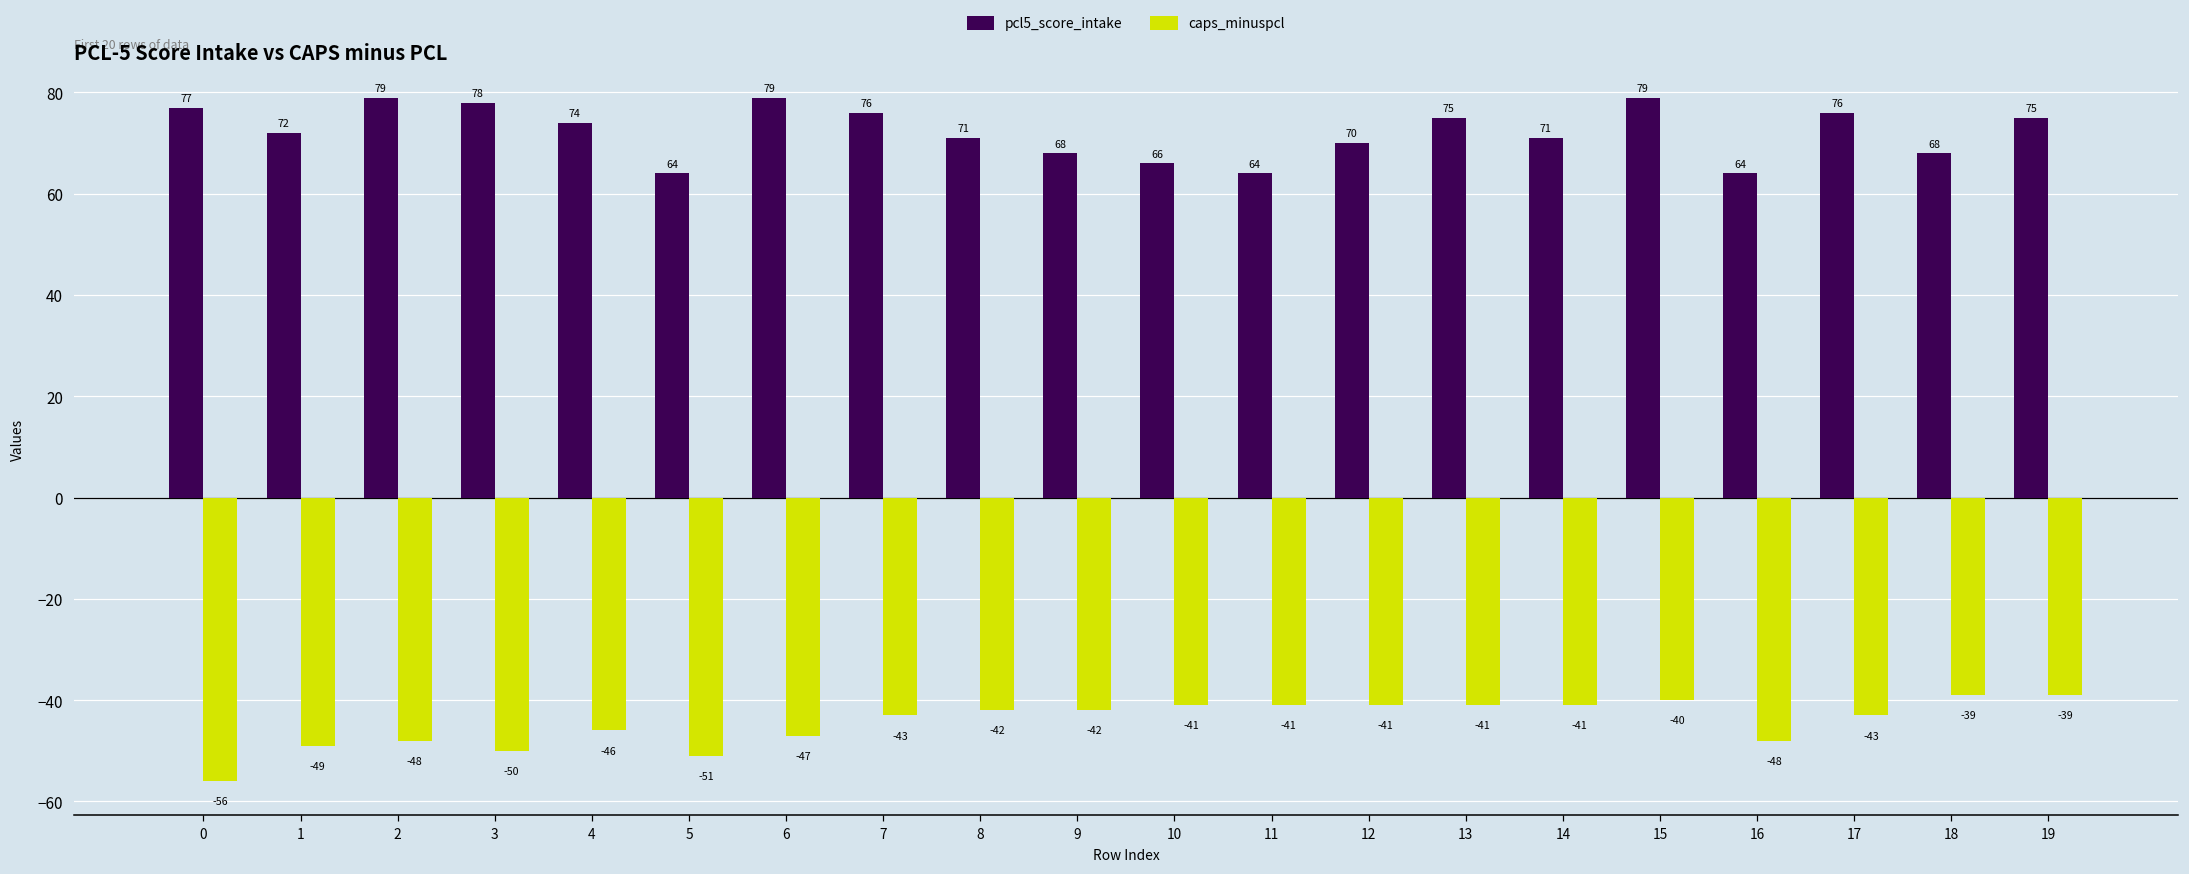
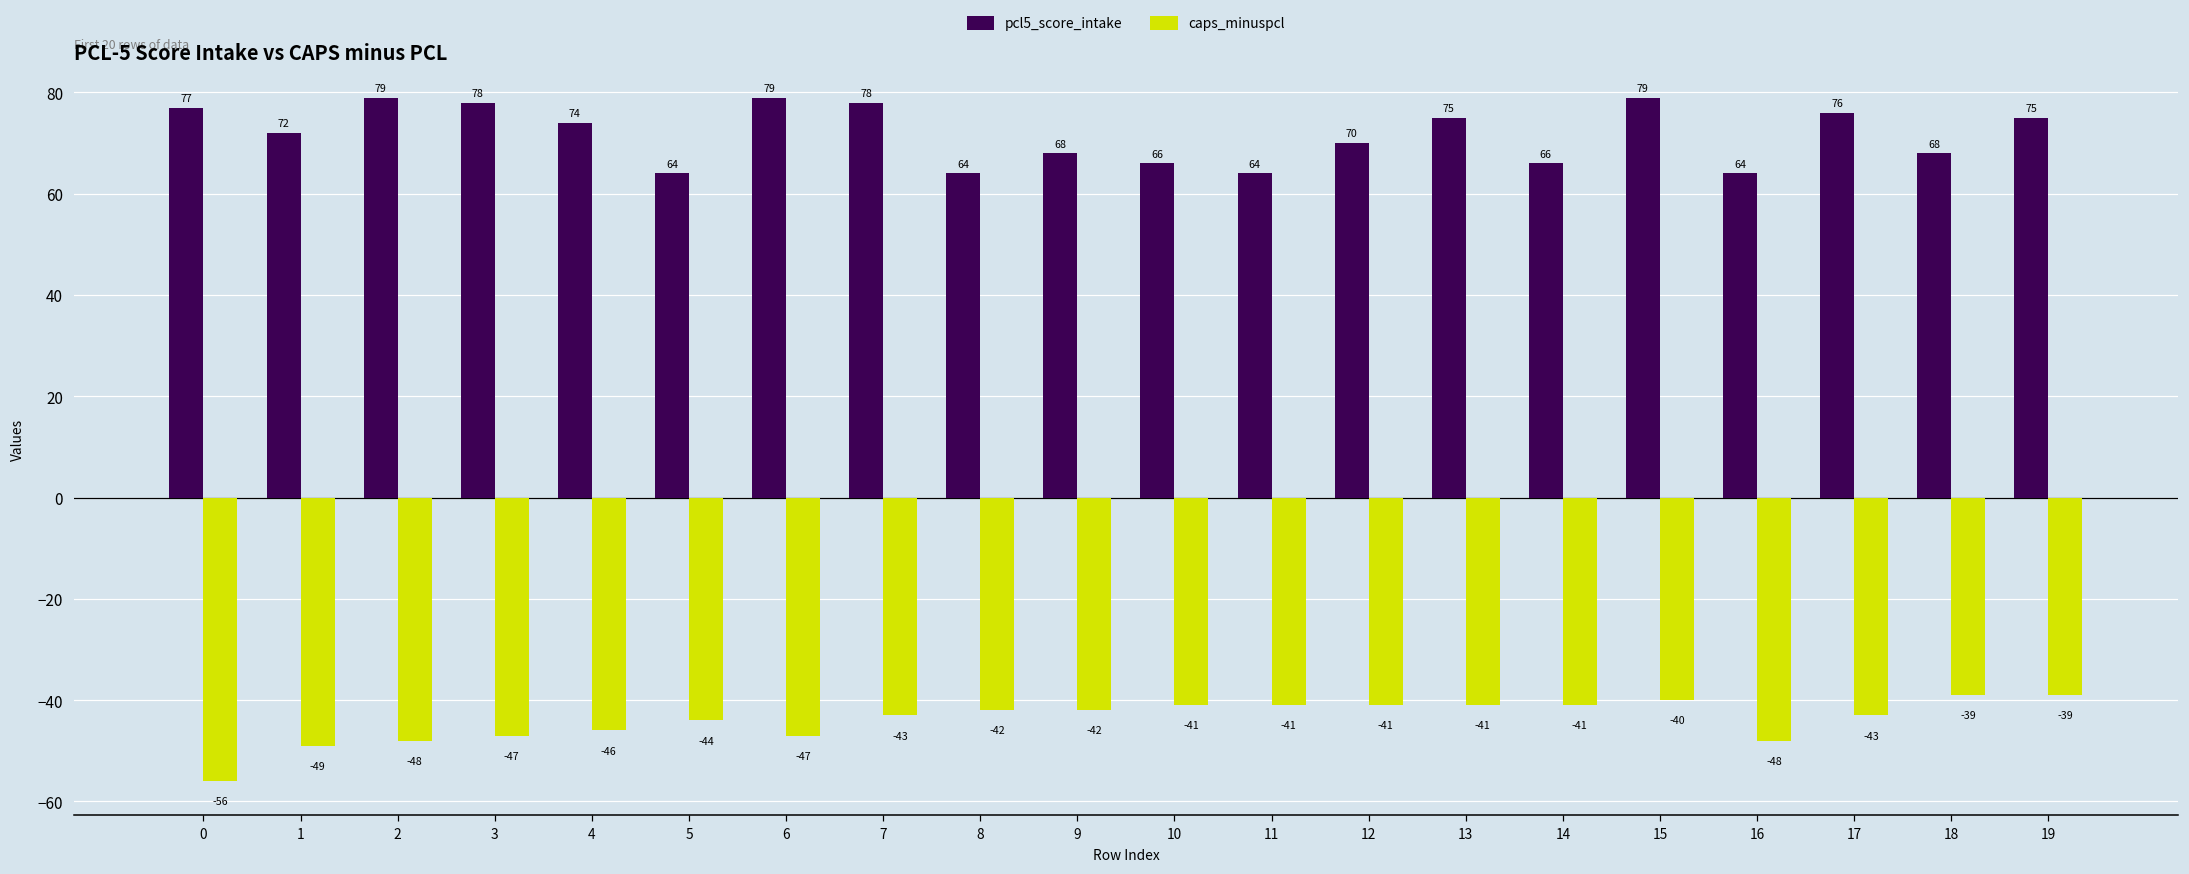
caps_minuspcl, 3: -50 -> -47
caps_minuspcl, 5: -51 -> -44
pcl5_score_intake, 7: 76 -> 78
pcl5_score_intake, 8: 71 -> 64
pcl5_score_intake, 14: 71 -> 66
